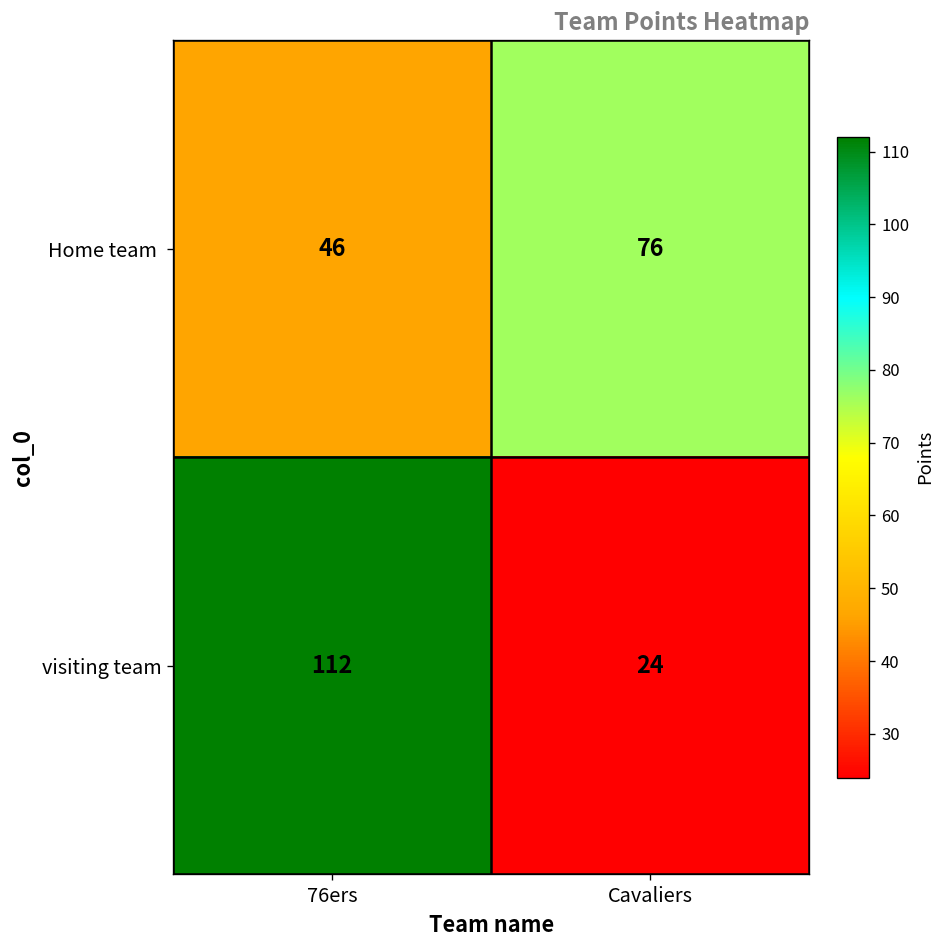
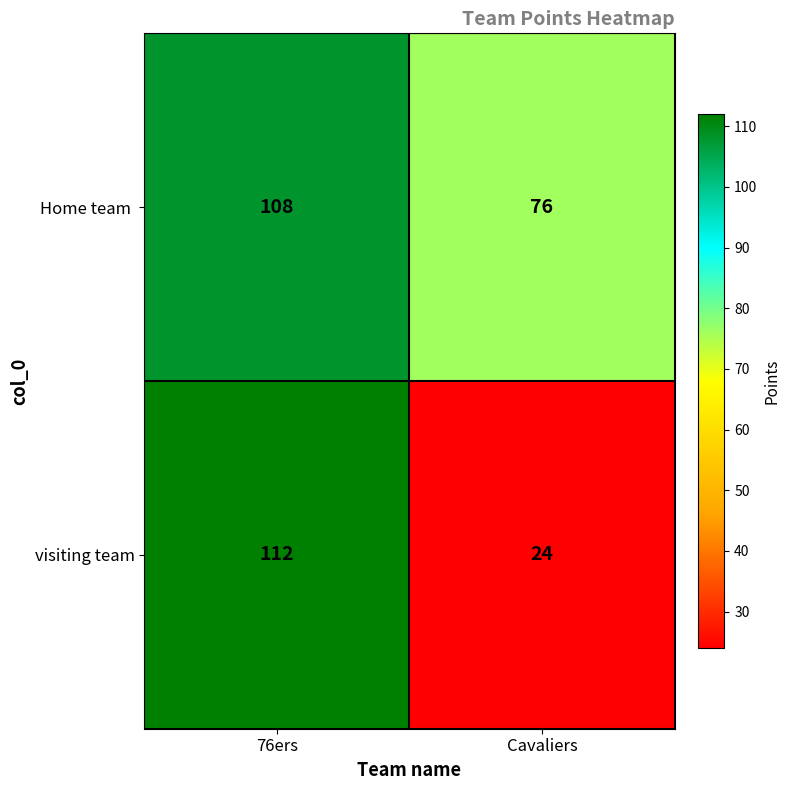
Home team, 76ers: 46 -> 108
